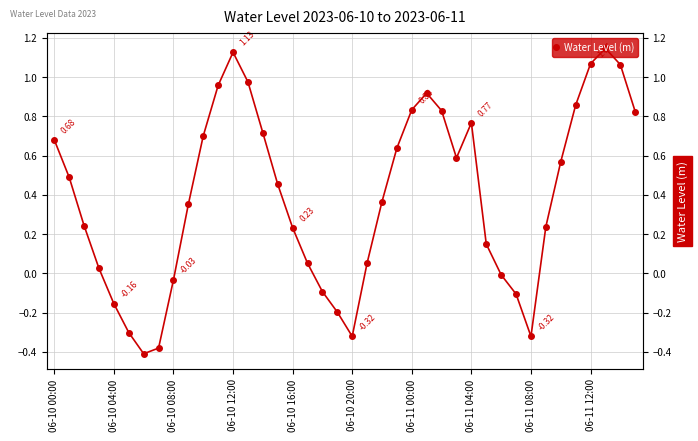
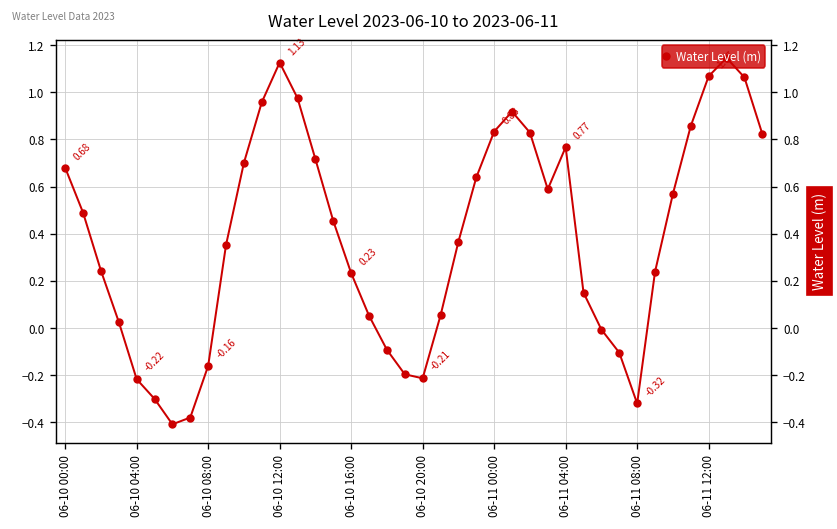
06-10 04:00: -0.16 -> -0.22
06-10 08:00: -0.03 -> -0.16
06-10 20:00: -0.32 -> -0.21
